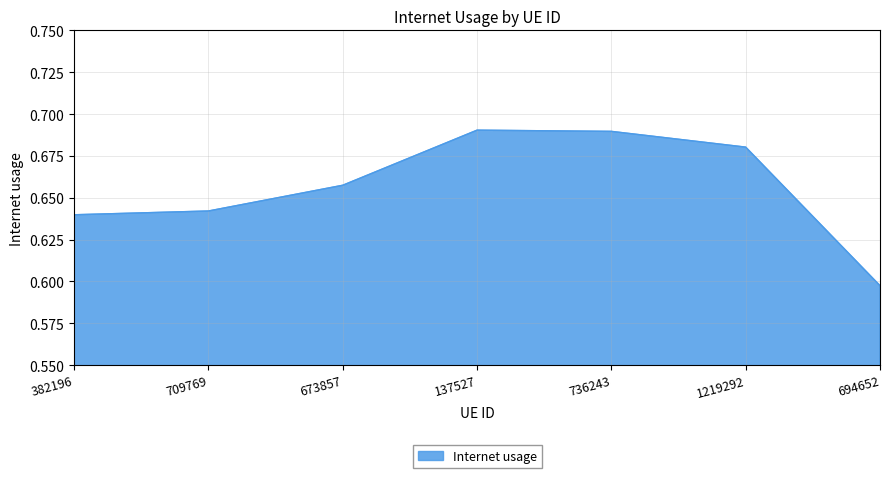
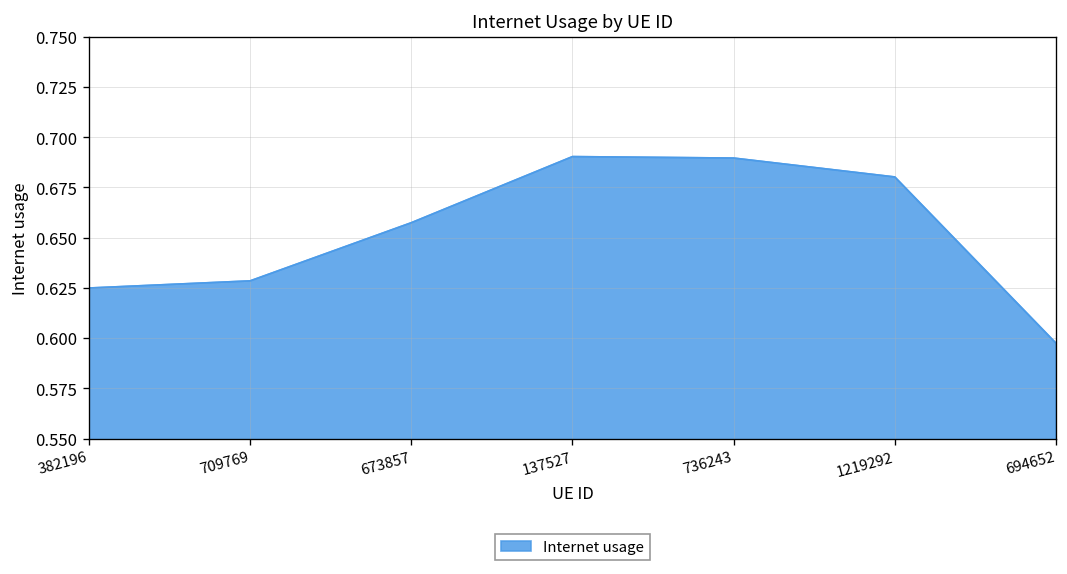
382196: 0.640 -> 0.625
709769: 0.642 -> 0.629
